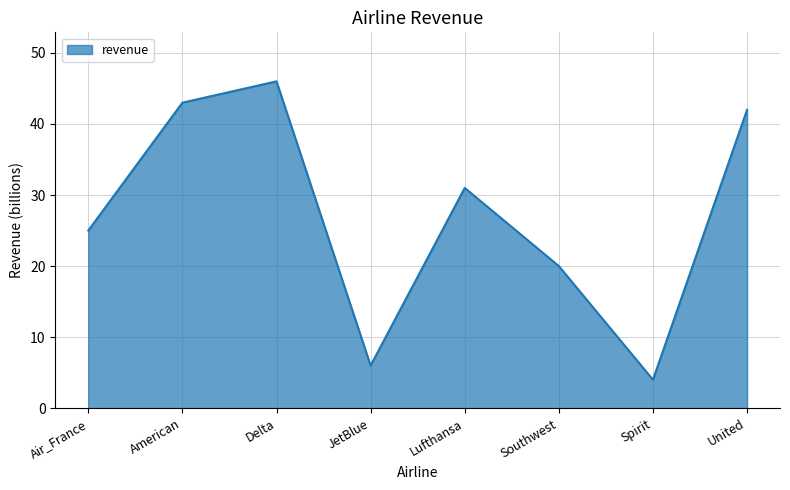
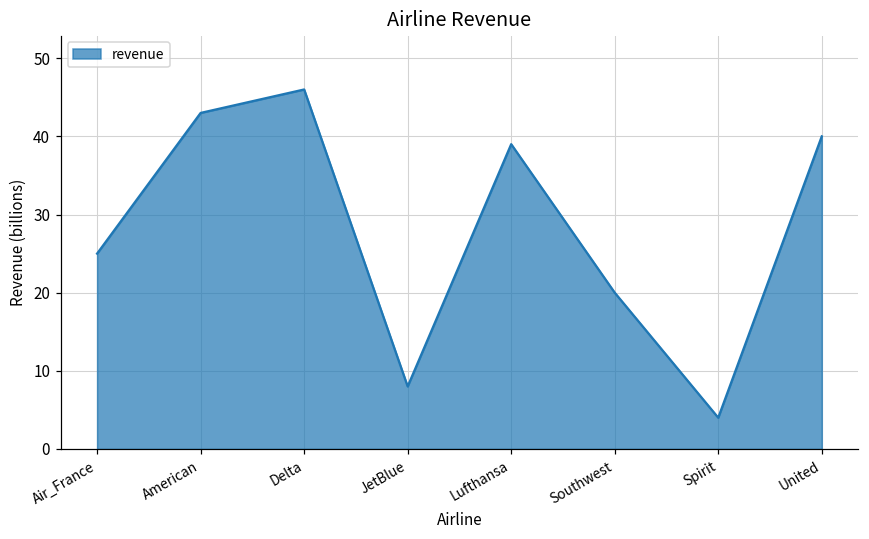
JetBlue: 6 -> 8
Lufthansa: 31 -> 39
United: 42 -> 40
